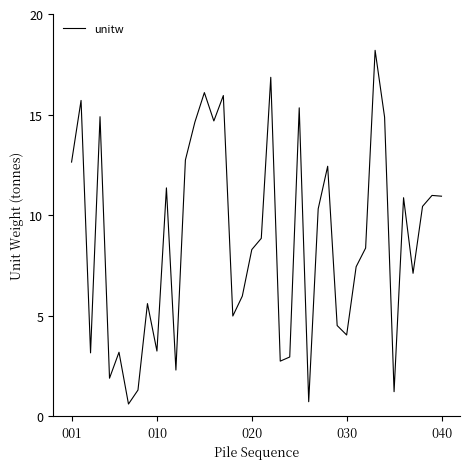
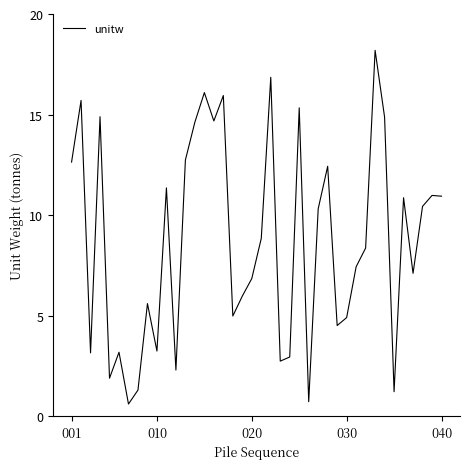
020: 8.3 -> 6.8
030: 4.0 -> 4.9
